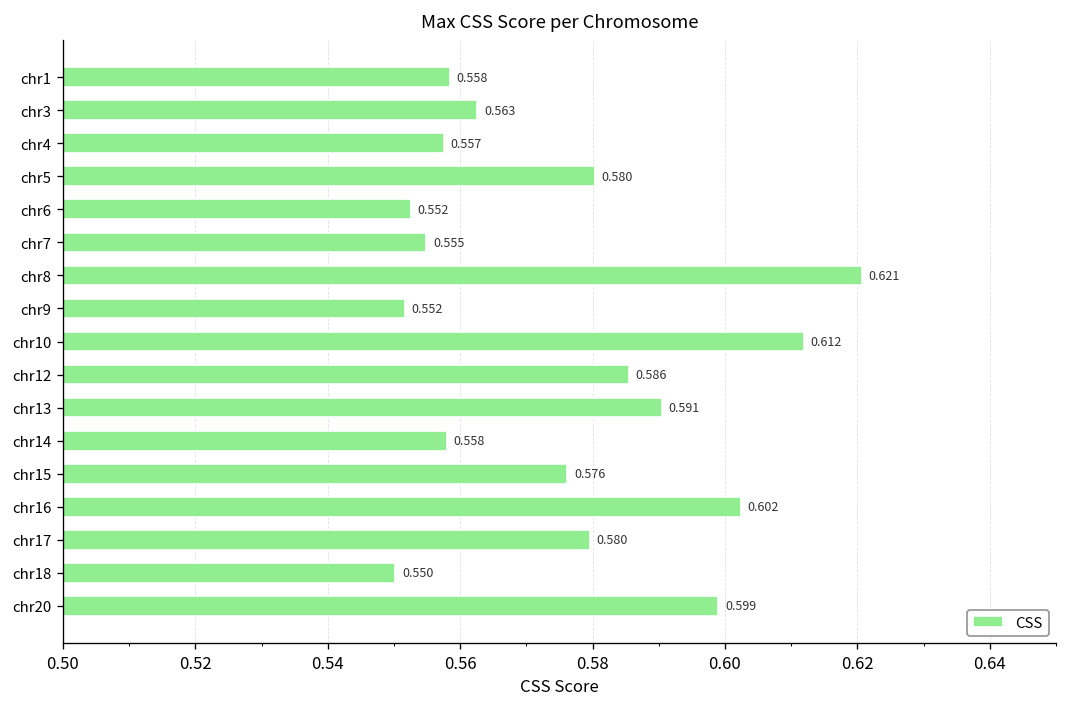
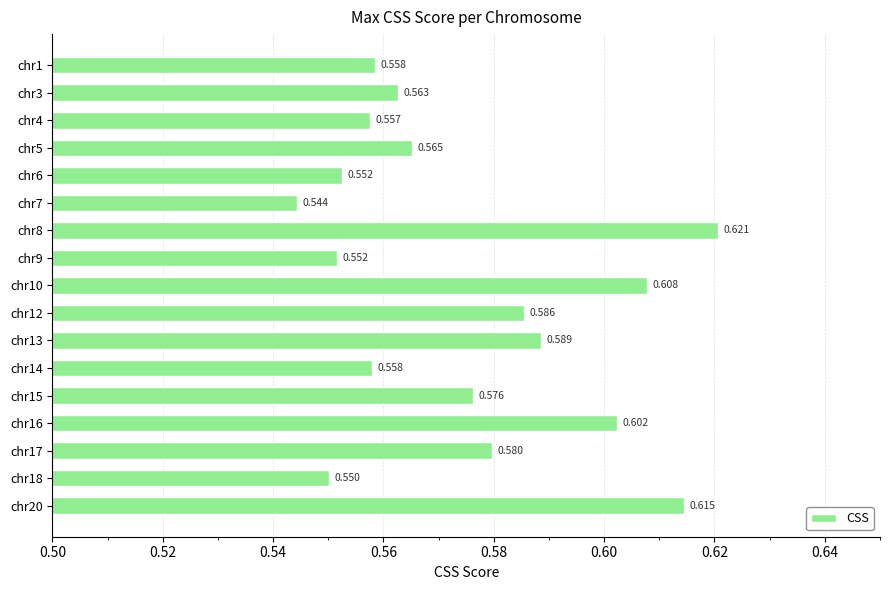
chr5: 0.580 -> 0.565
chr7: 0.555 -> 0.544
chr10: 0.612 -> 0.608
chr13: 0.591 -> 0.589
chr20: 0.599 -> 0.615
